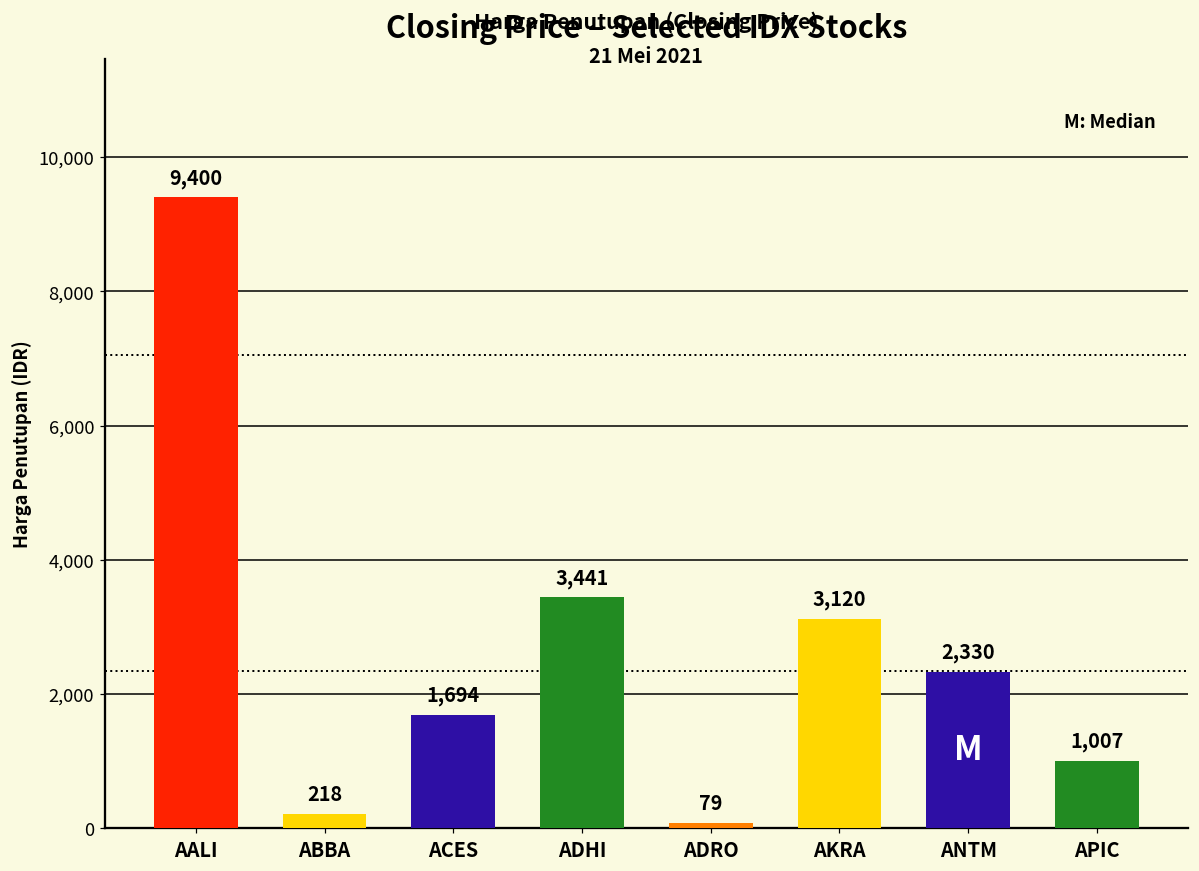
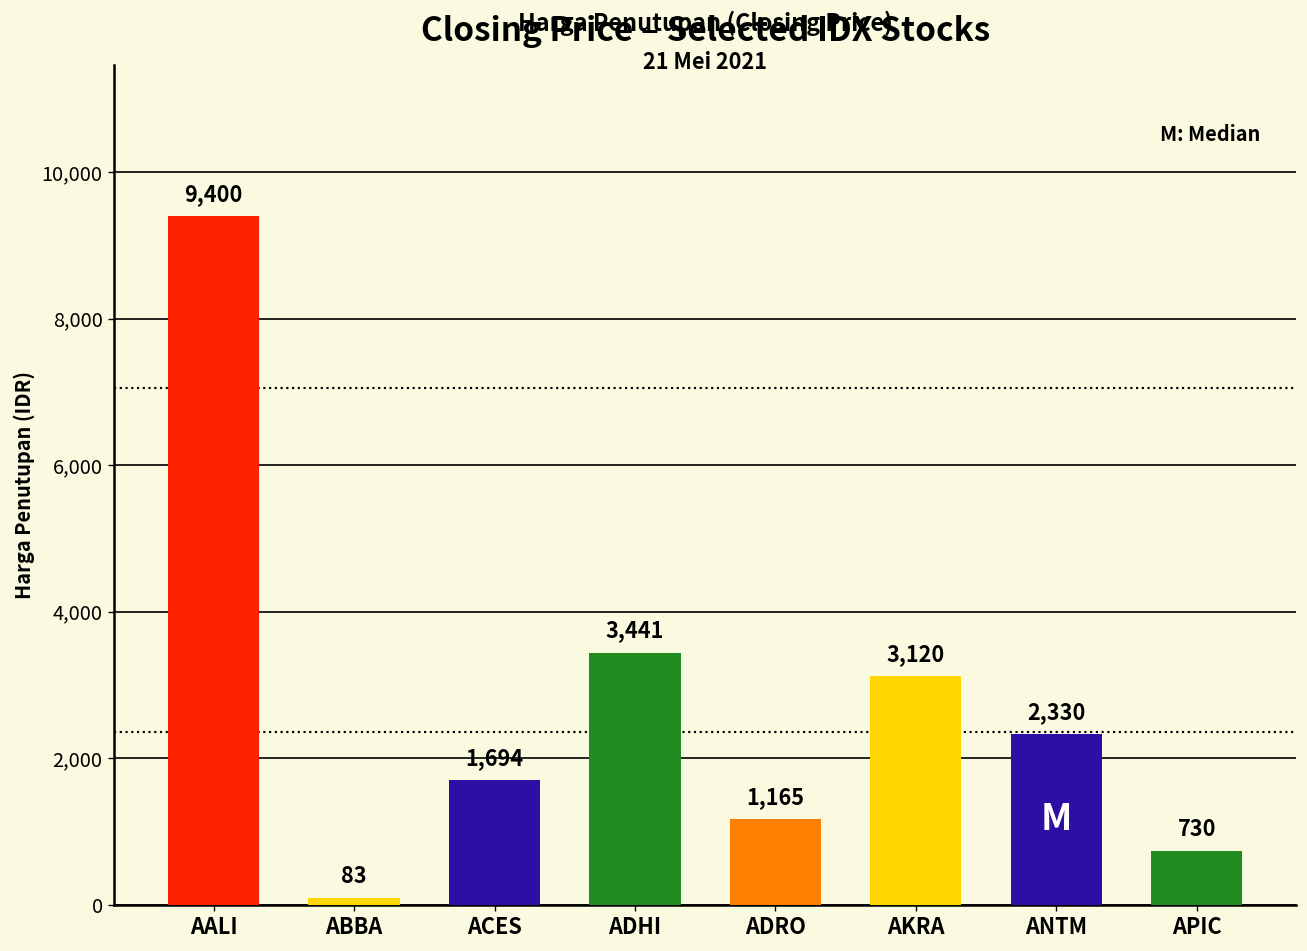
ABBA: 218 -> 83
ADRO: 79 -> 1,165
APIC: 1,007 -> 730
